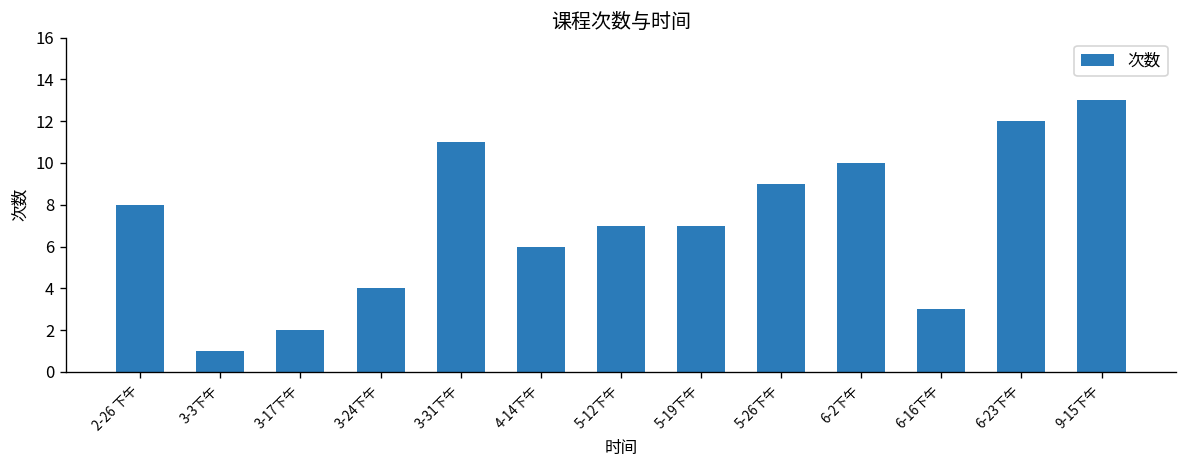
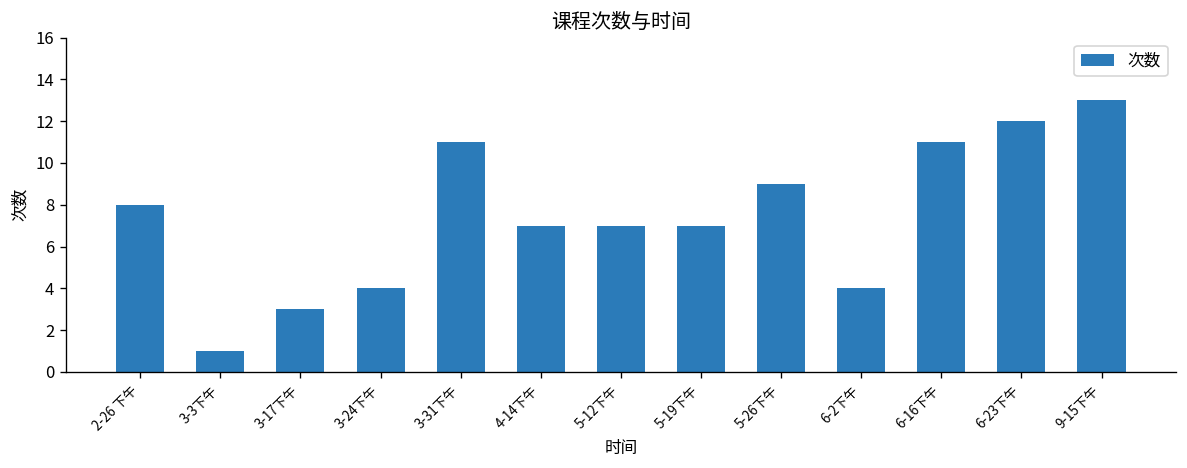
3-17下午: 2 -> 3
4-14下午: 6 -> 7
6-2下午: 10 -> 4
6-16下午: 3 -> 11
